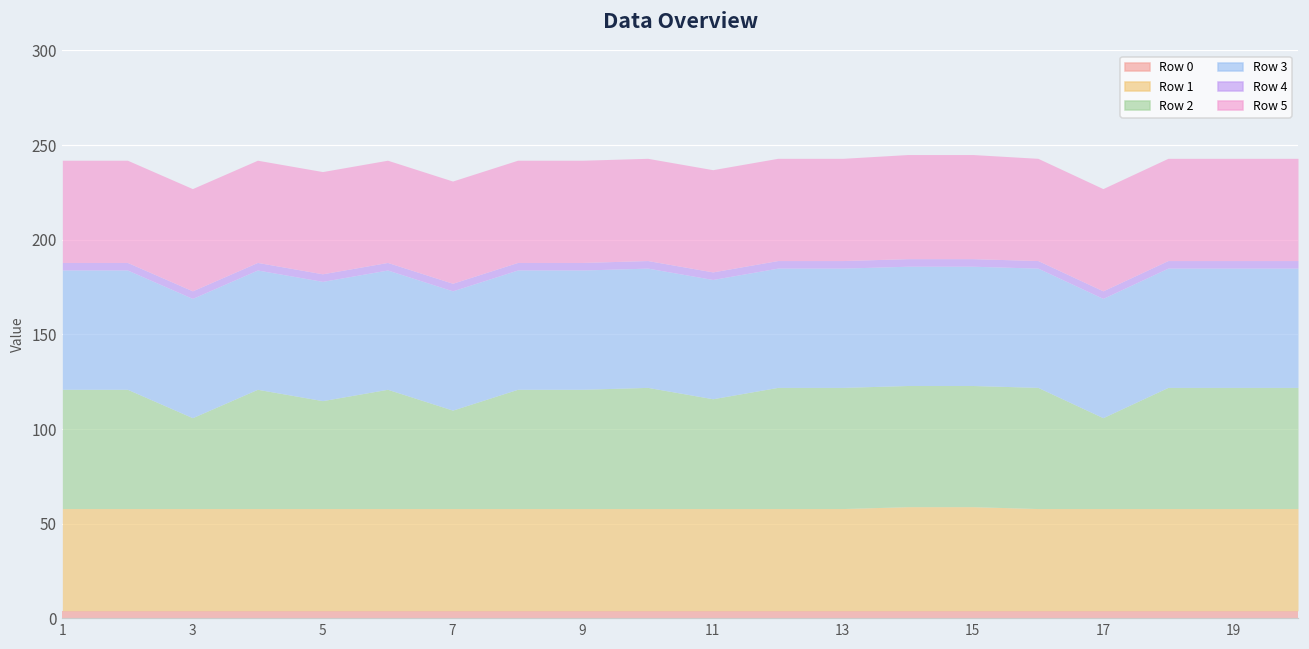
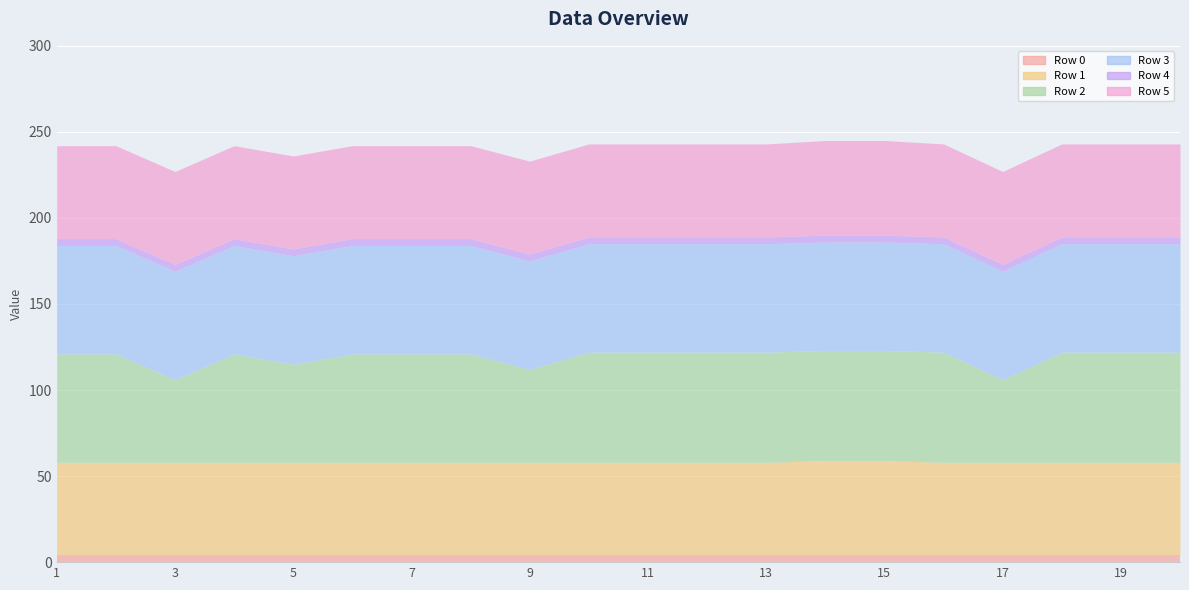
Row 2, 7: 52 -> 63
Row 2, 9: 63 -> 54
Row 2, 11: 58 -> 64
